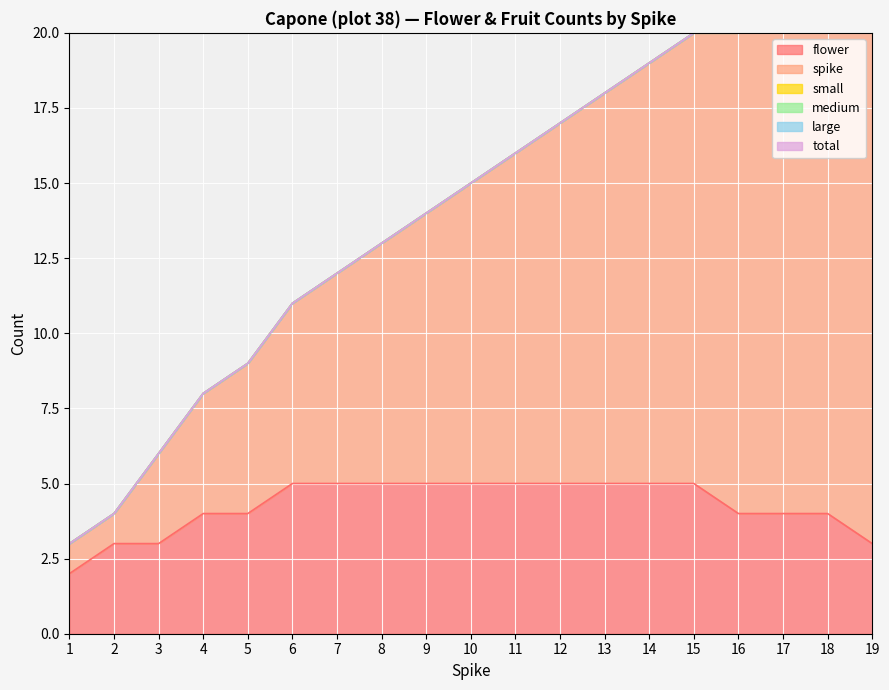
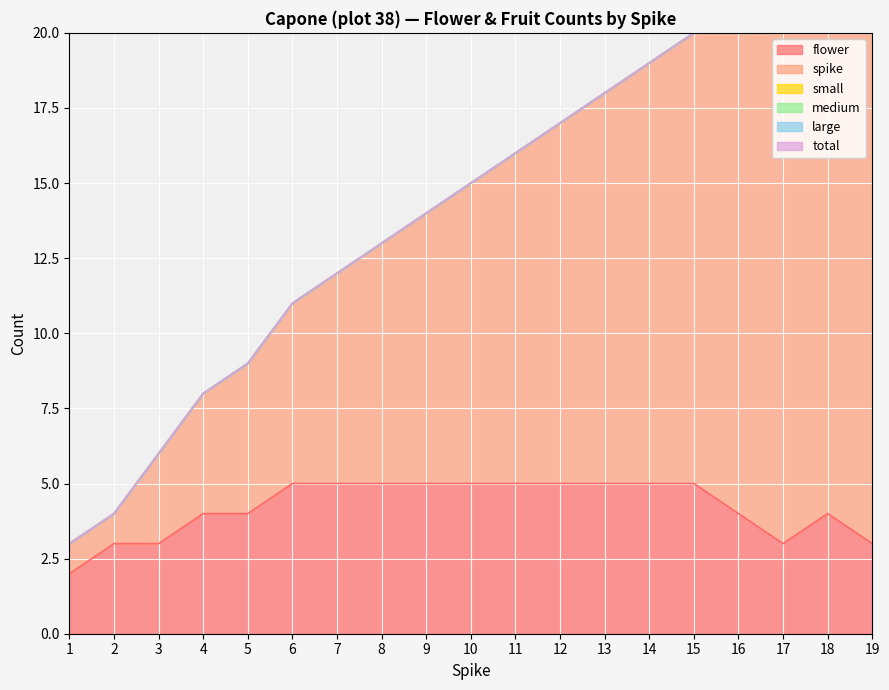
flower, 17: 4 -> 3
